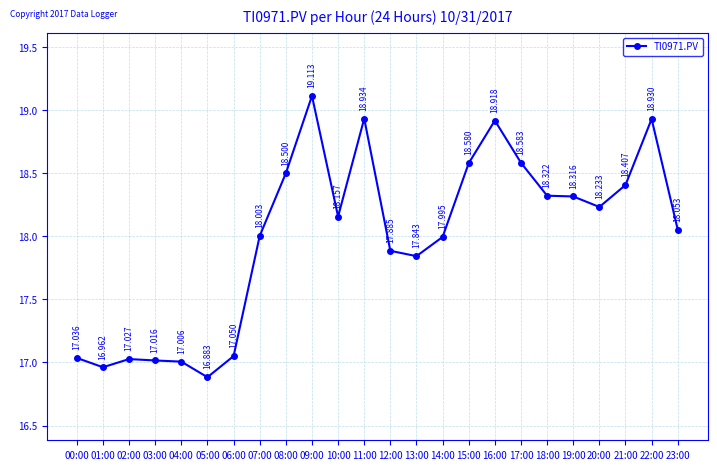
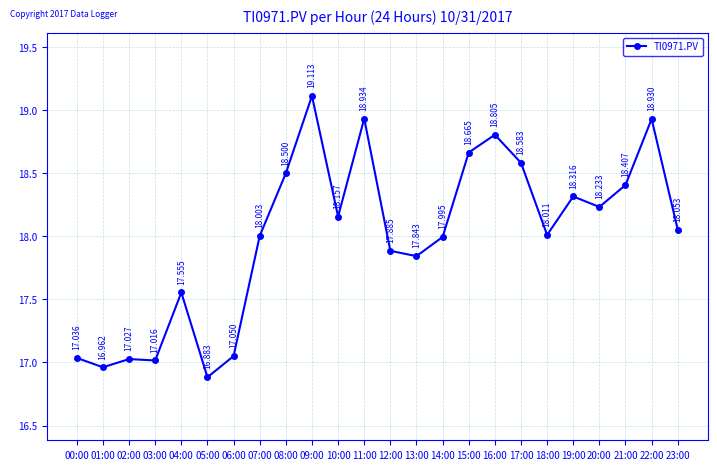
04:00: 17.006 -> 17.555
15:00: 18.580 -> 18.665
16:00: 18.918 -> 18.805
18:00: 18.322 -> 18.011
